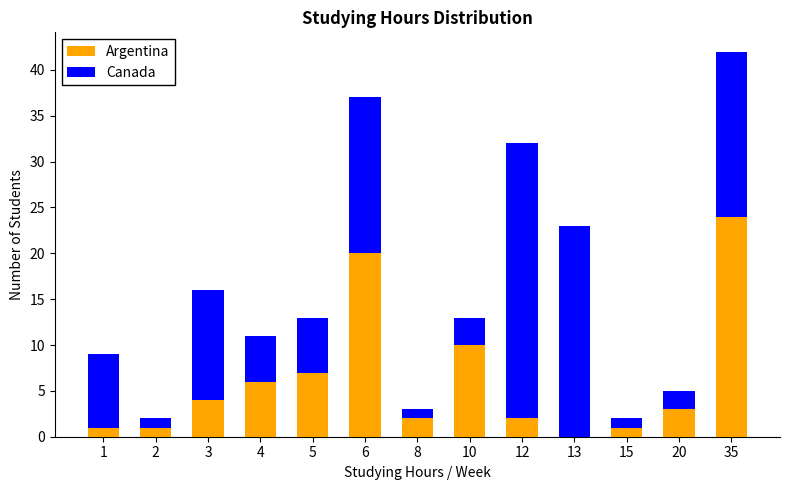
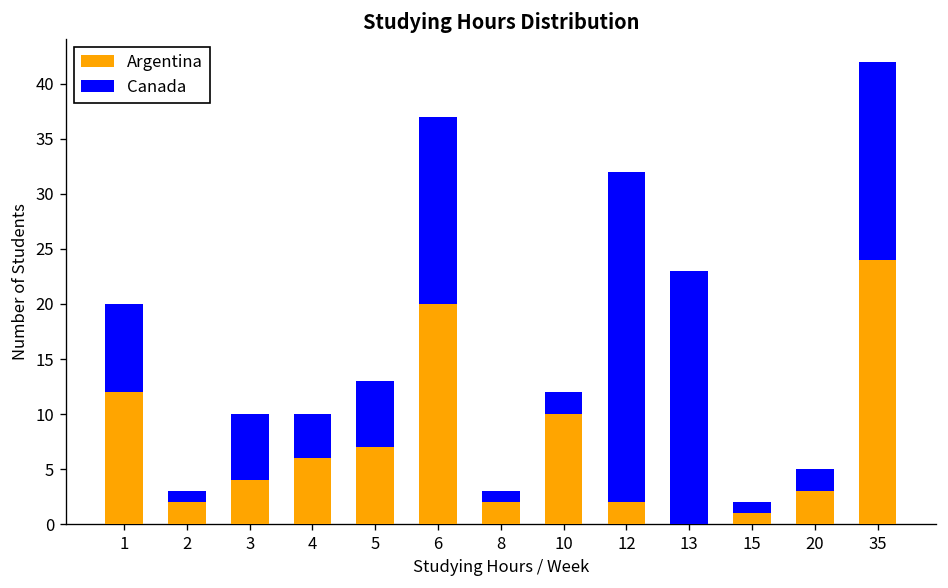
Argentina, 1: 1 -> 12
Argentina, 2: 1 -> 2
Canada, 3: 12 -> 6
Canada, 4: 5 -> 4
Canada, 10: 3 -> 2
